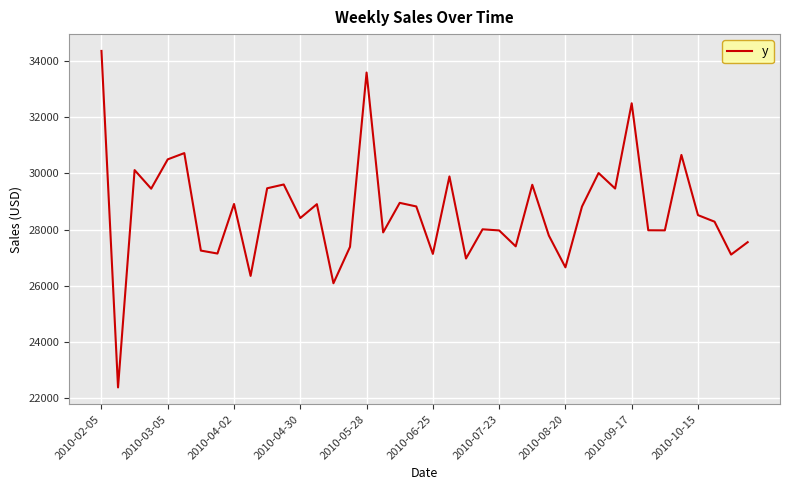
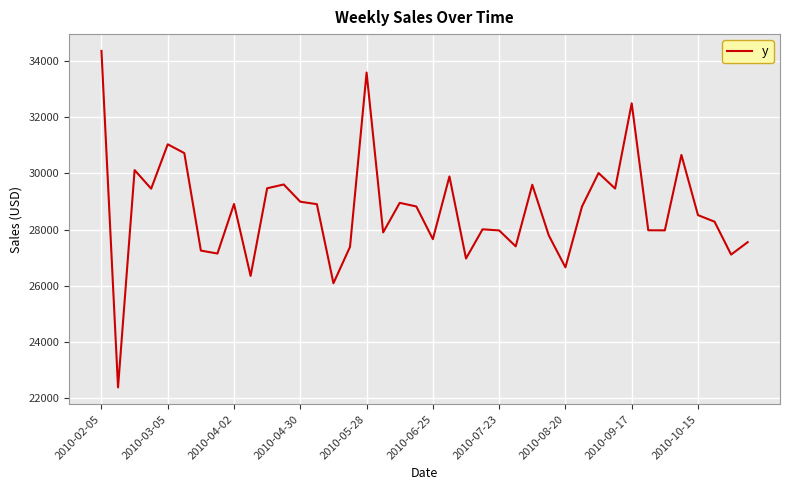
2010-03-05: 30500 -> 31000
2010-04-30: 28400 -> 29000
2010-06-25: 27100 -> 27700
